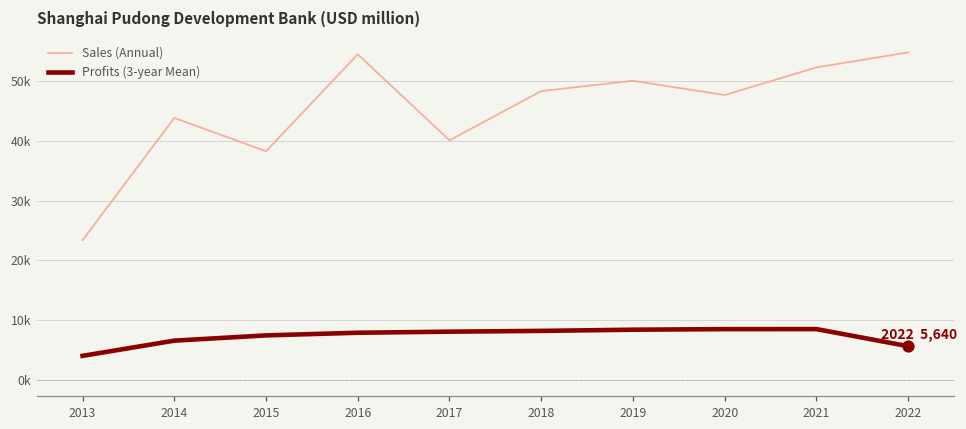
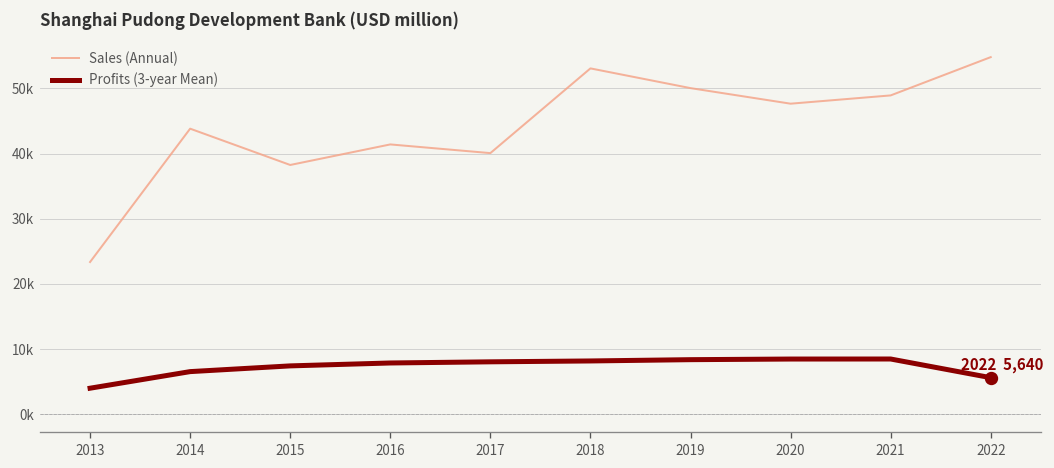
Sales (Annual), 2016: 54000 -> 41000
Sales (Annual), 2018: 48000 -> 53000
Sales (Annual), 2021: 52000 -> 49000
